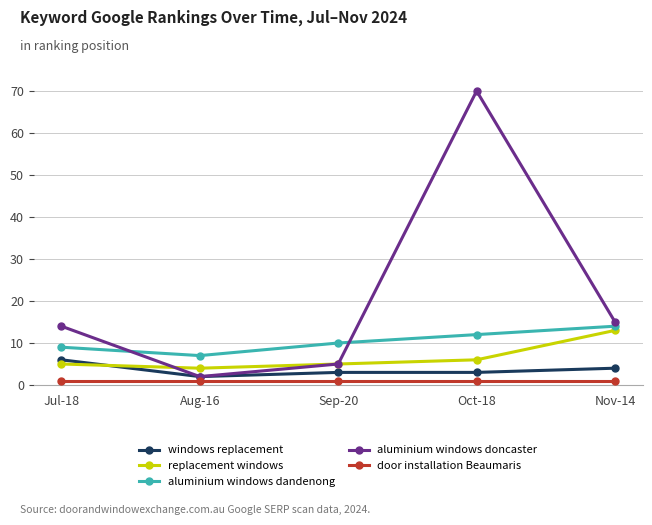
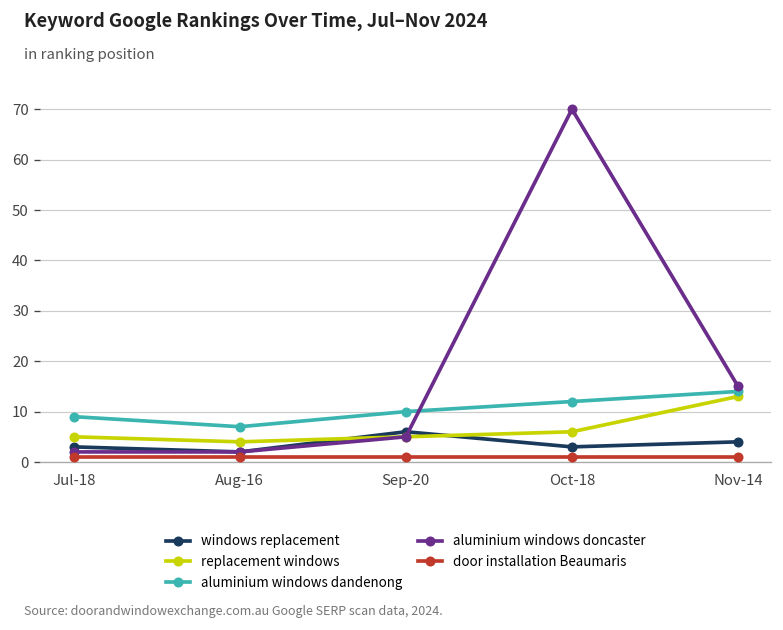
windows replacement, Jul-18: 6 -> 3
aluminium windows doncaster, Jul-18: 14 -> 2
windows replacement, Sep-20: 3 -> 6
